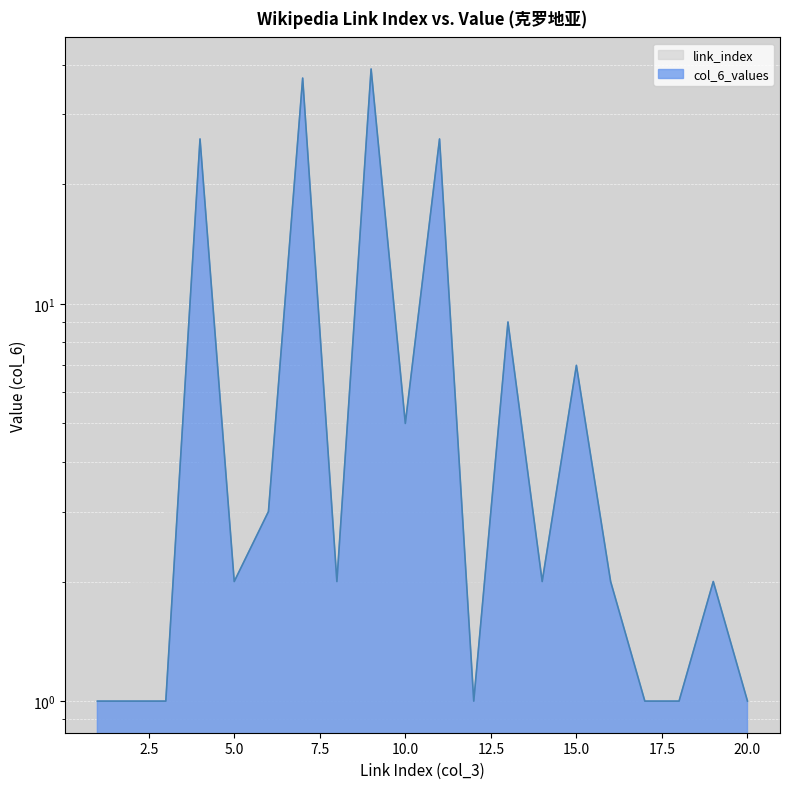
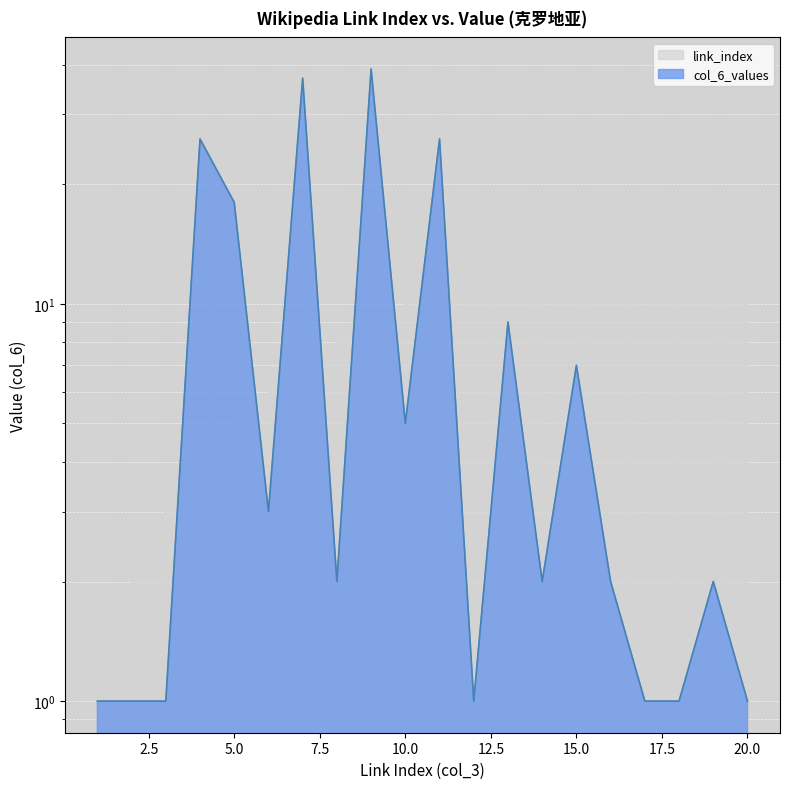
col_6_values, 5.0: 2 -> 18
